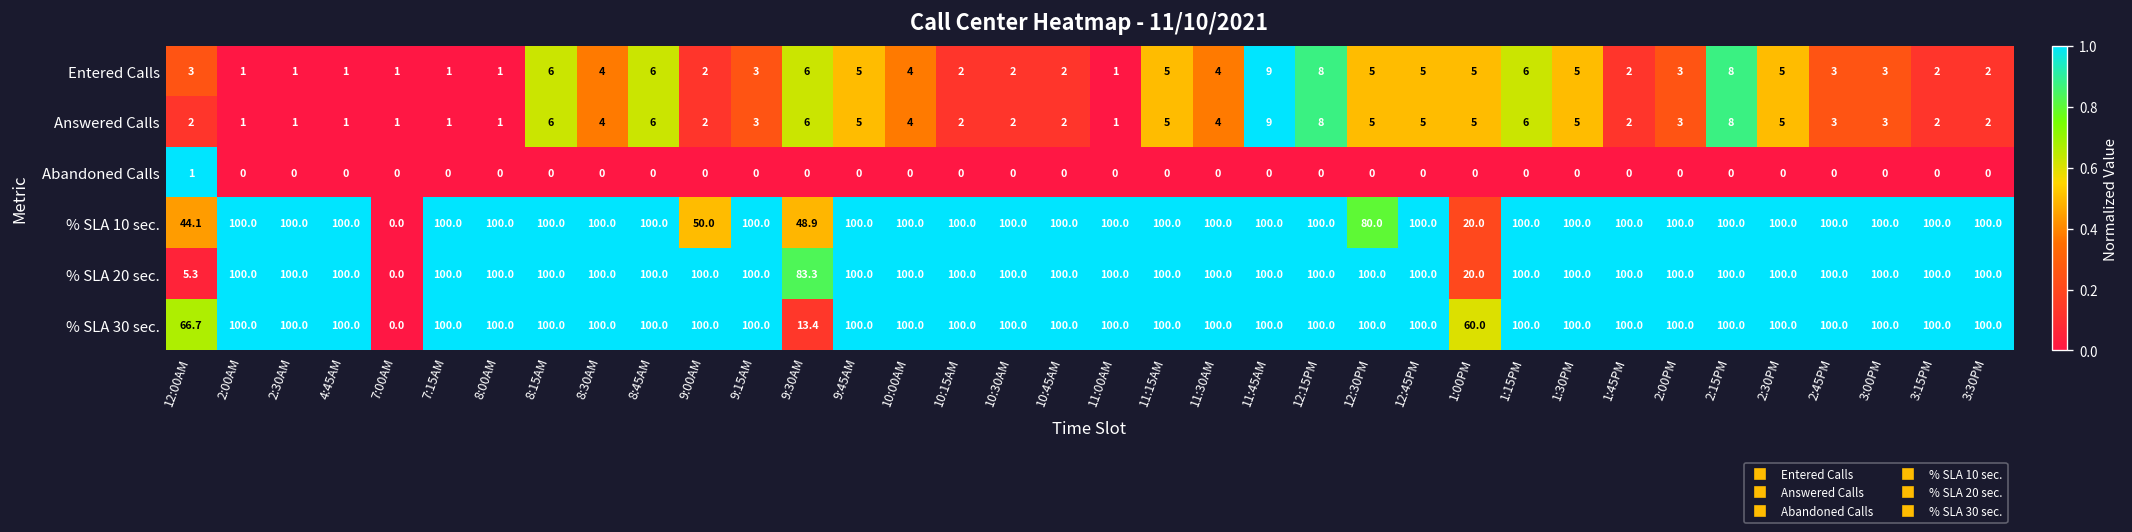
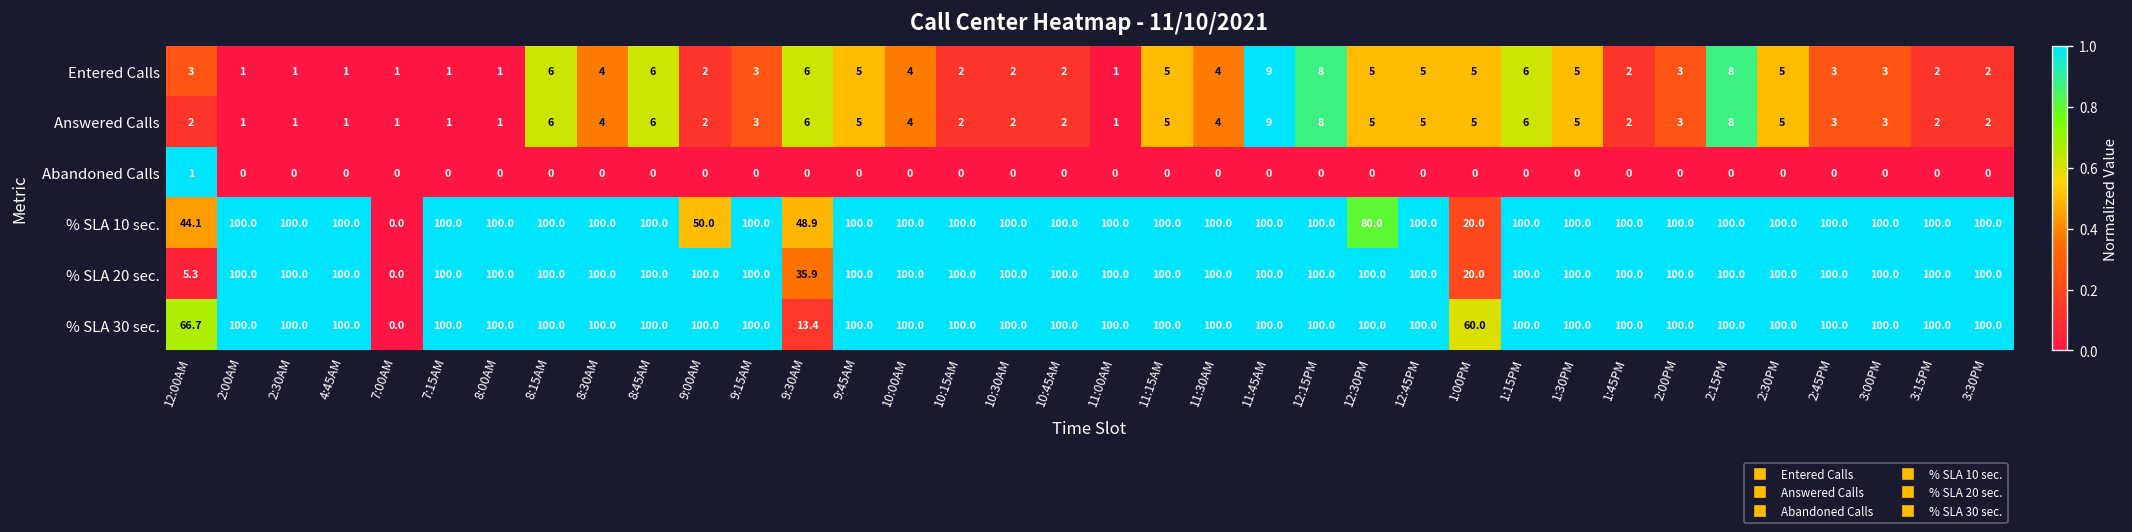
% SLA 20 sec., 9:30AM: 83.3 -> 35.9
